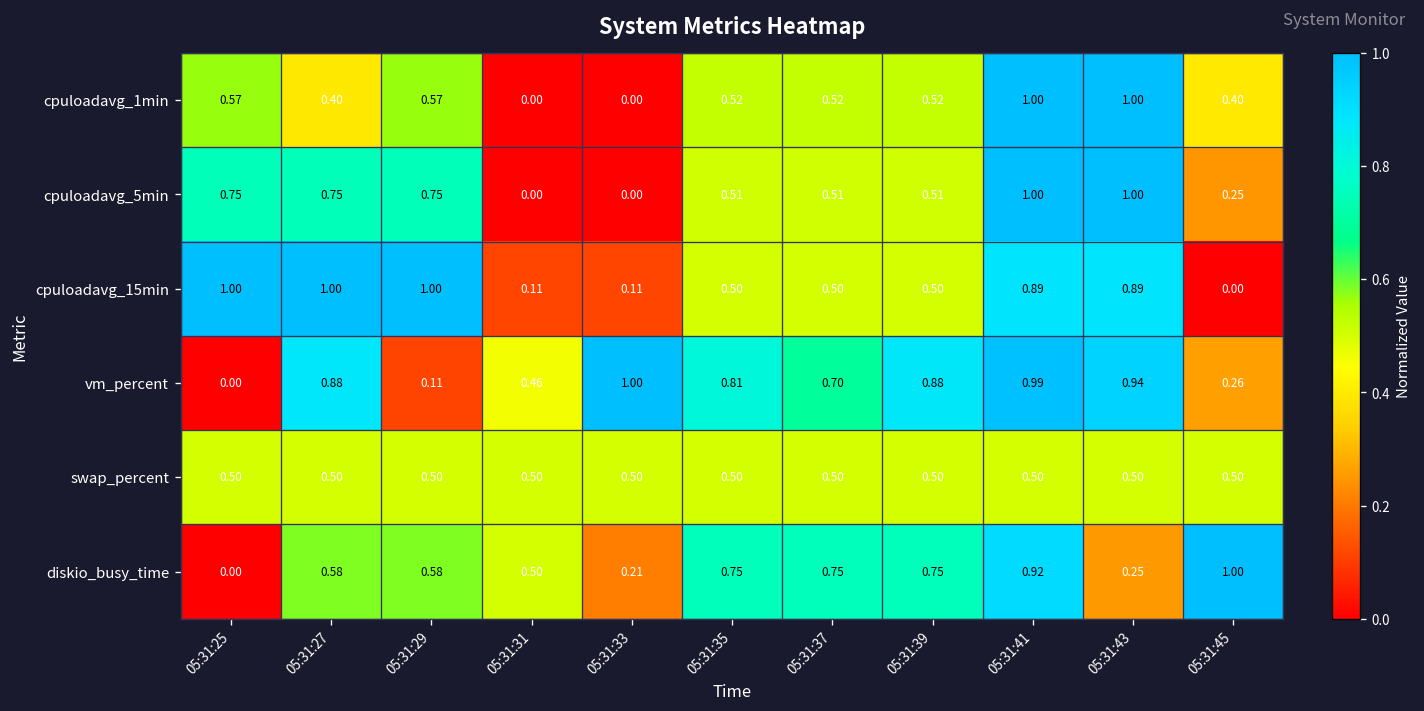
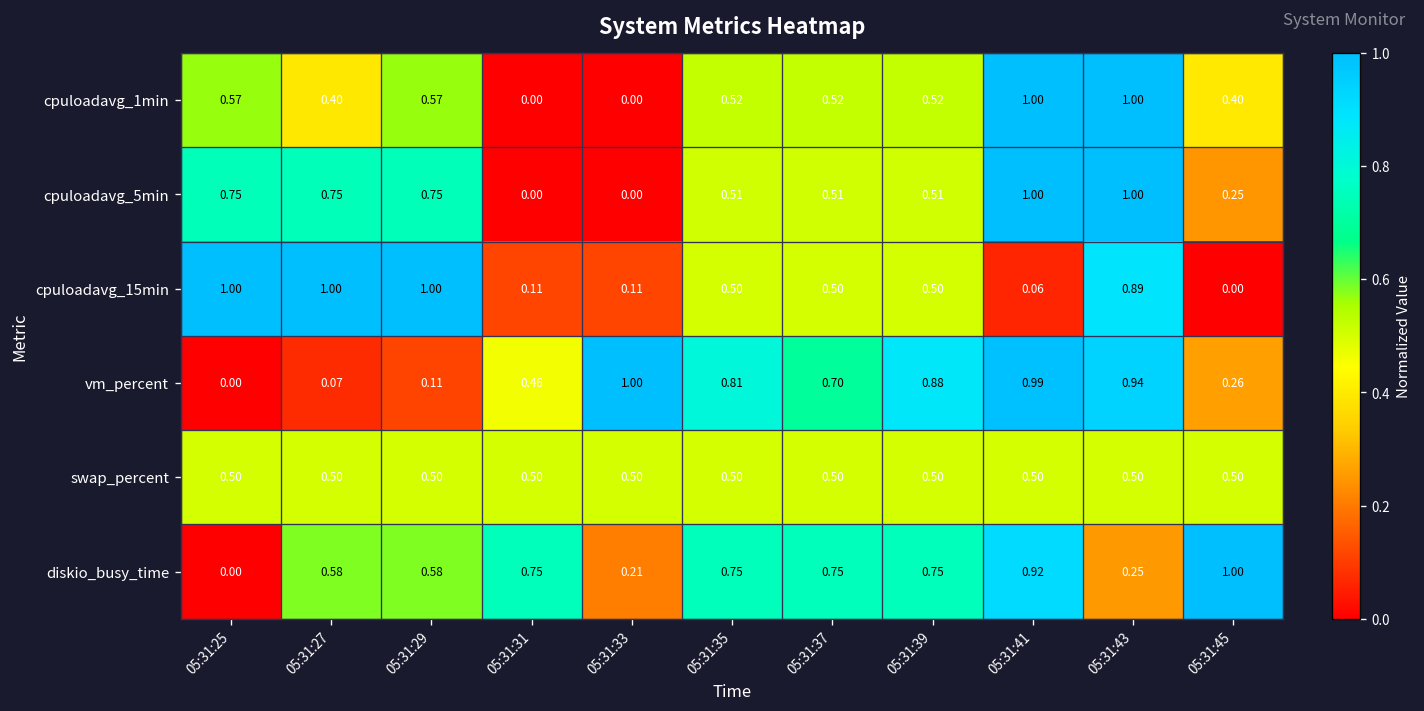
cpuloadavg_15min, 05:31:41: 0.89 -> 0.06
vm_percent, 05:31:27: 0.88 -> 0.07
diskio_busy_time, 05:31:31: 0.50 -> 0.75
